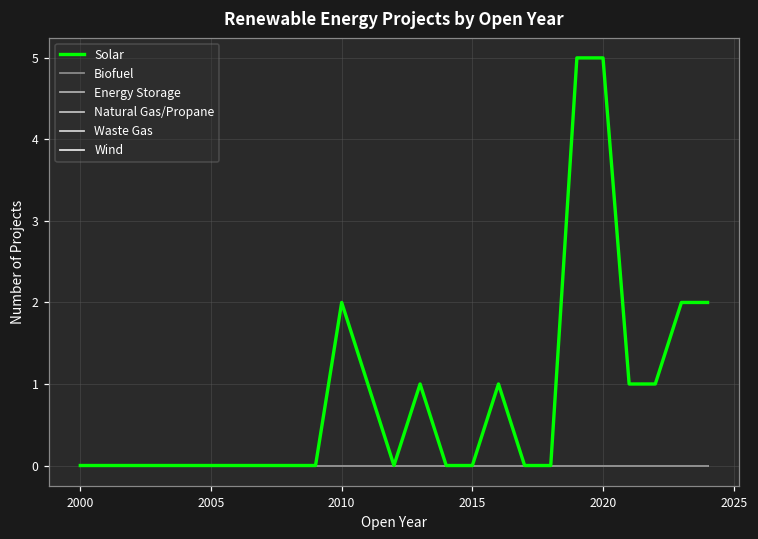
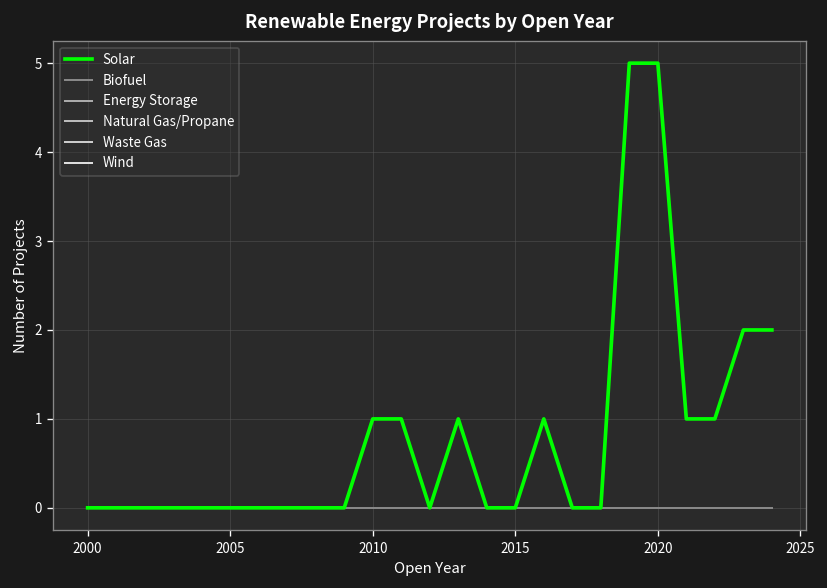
Solar, 2010: 2 -> 1
